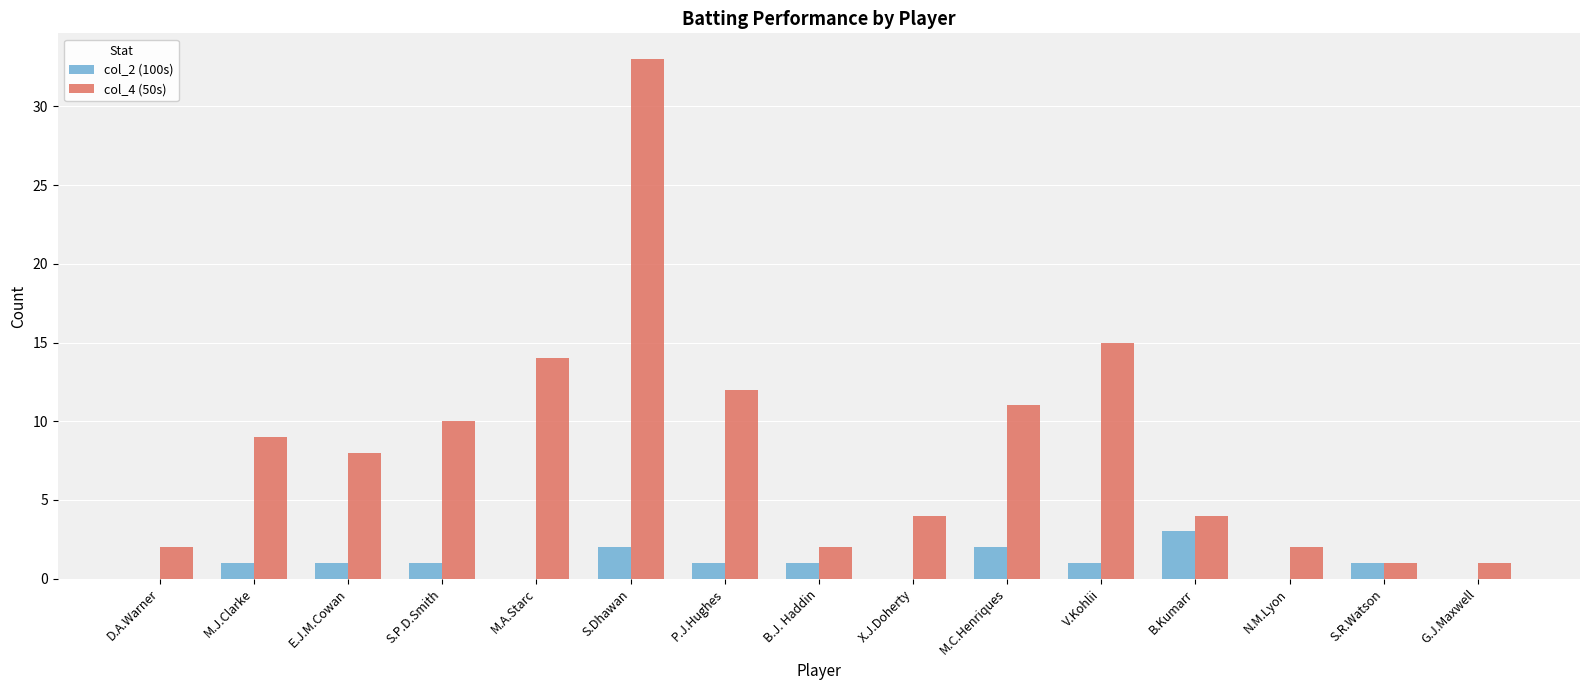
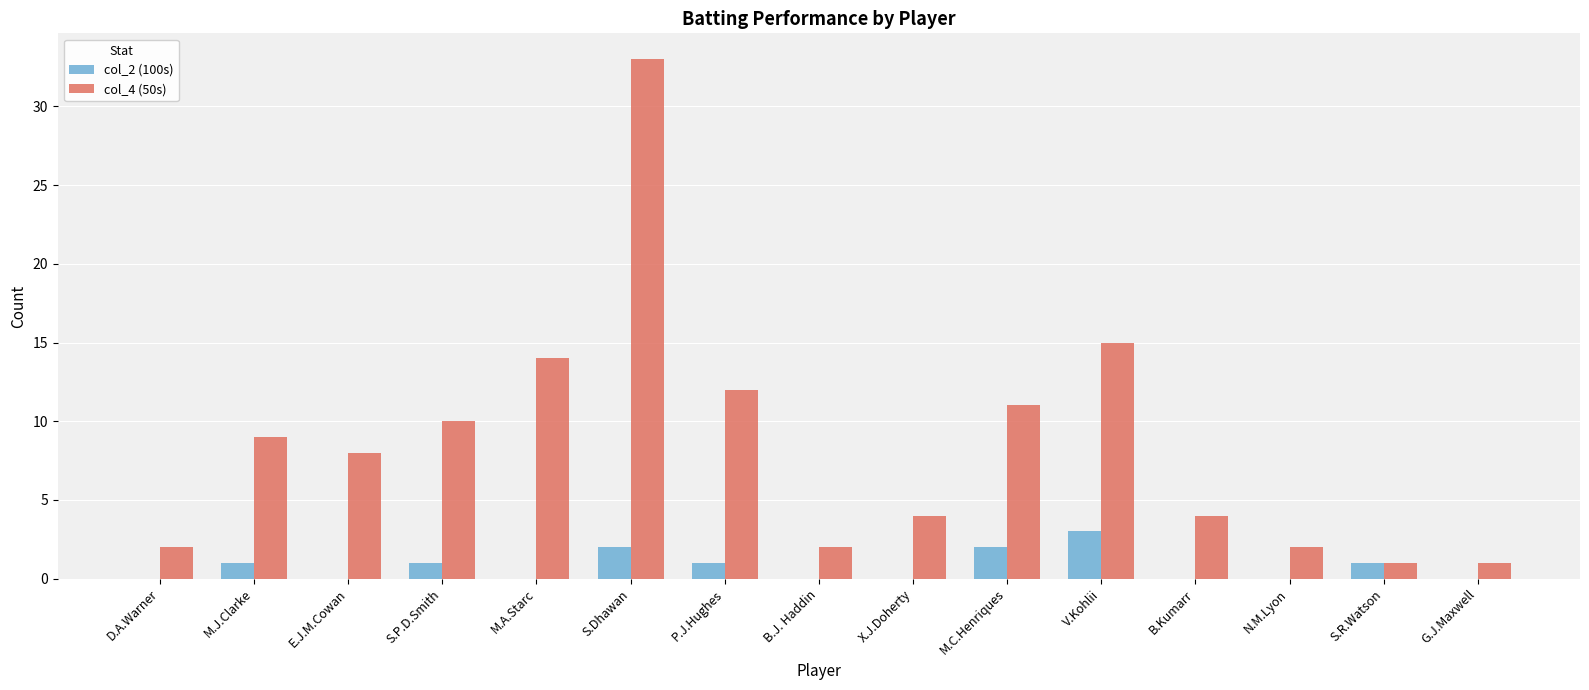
col_2 (100s), E.J.M.Cowan: 1 -> 0
col_2 (100s), B.J. Haddin: 1 -> 0
col_2 (100s), V.Kohlii: 1 -> 3
col_2 (100s), B.Kumarr: 3 -> 0
